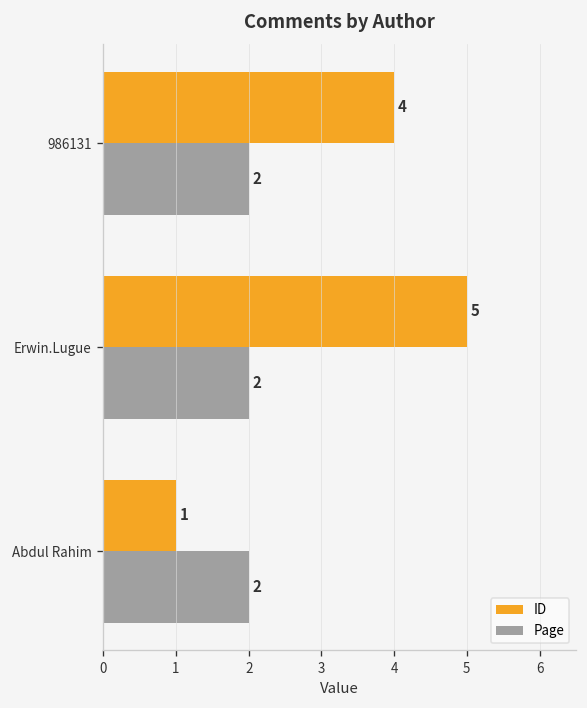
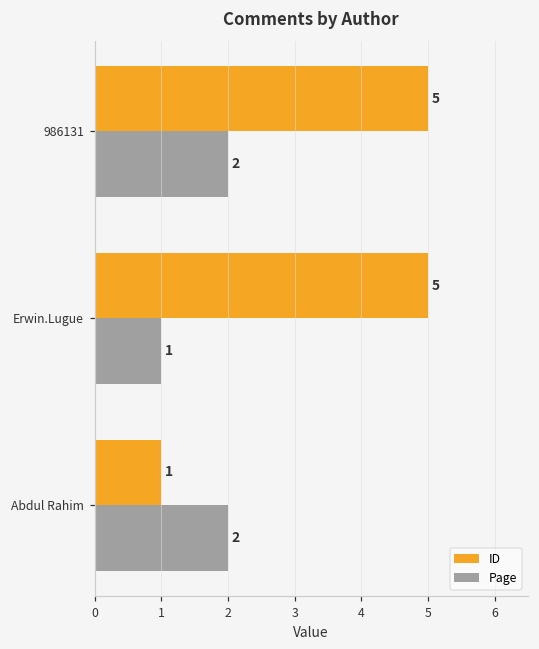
ID, 986131: 4 -> 5
Page, Erwin.Lugue: 2 -> 1
